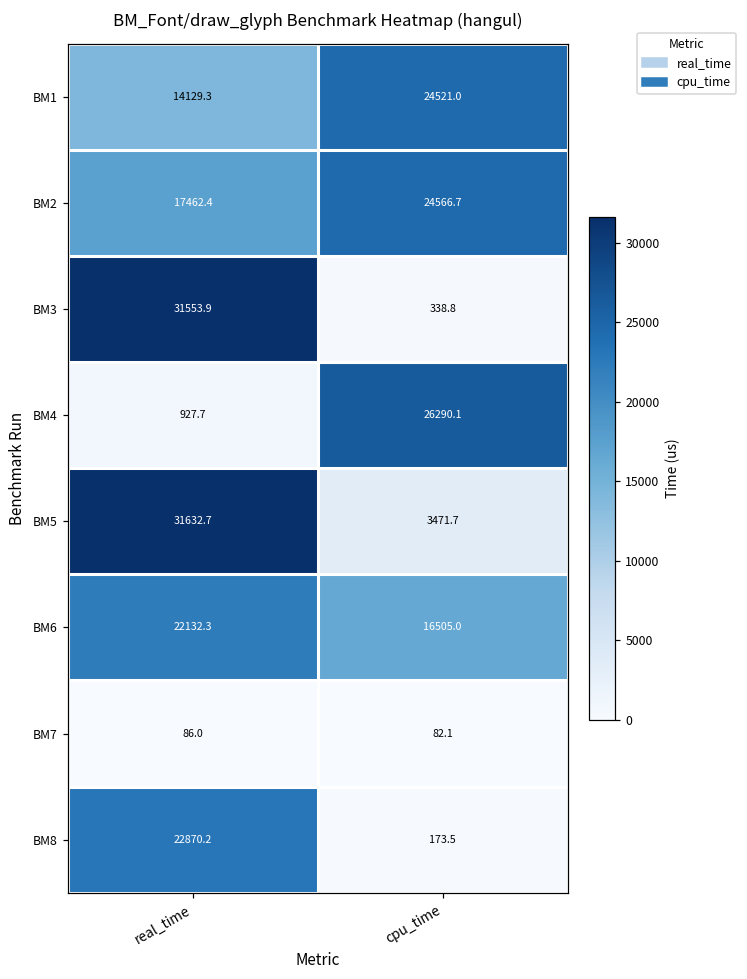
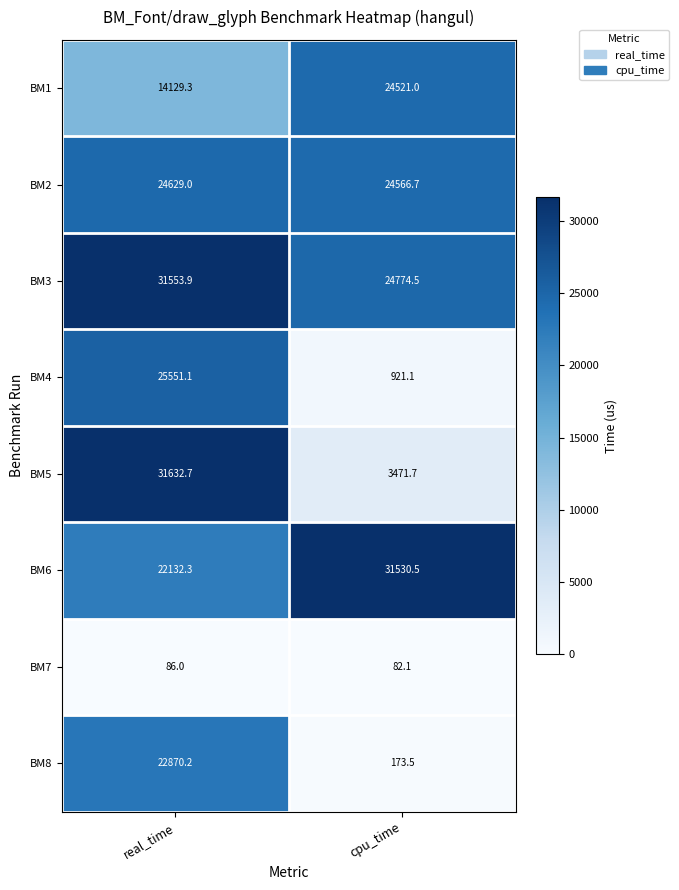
BM2, real_time: 17462.4 -> 24629.0
BM3, cpu_time: 338.8 -> 24774.5
BM4, real_time: 927.7 -> 25551.1
BM4, cpu_time: 26290.1 -> 921.1
BM6, cpu_time: 16505.0 -> 31530.5
